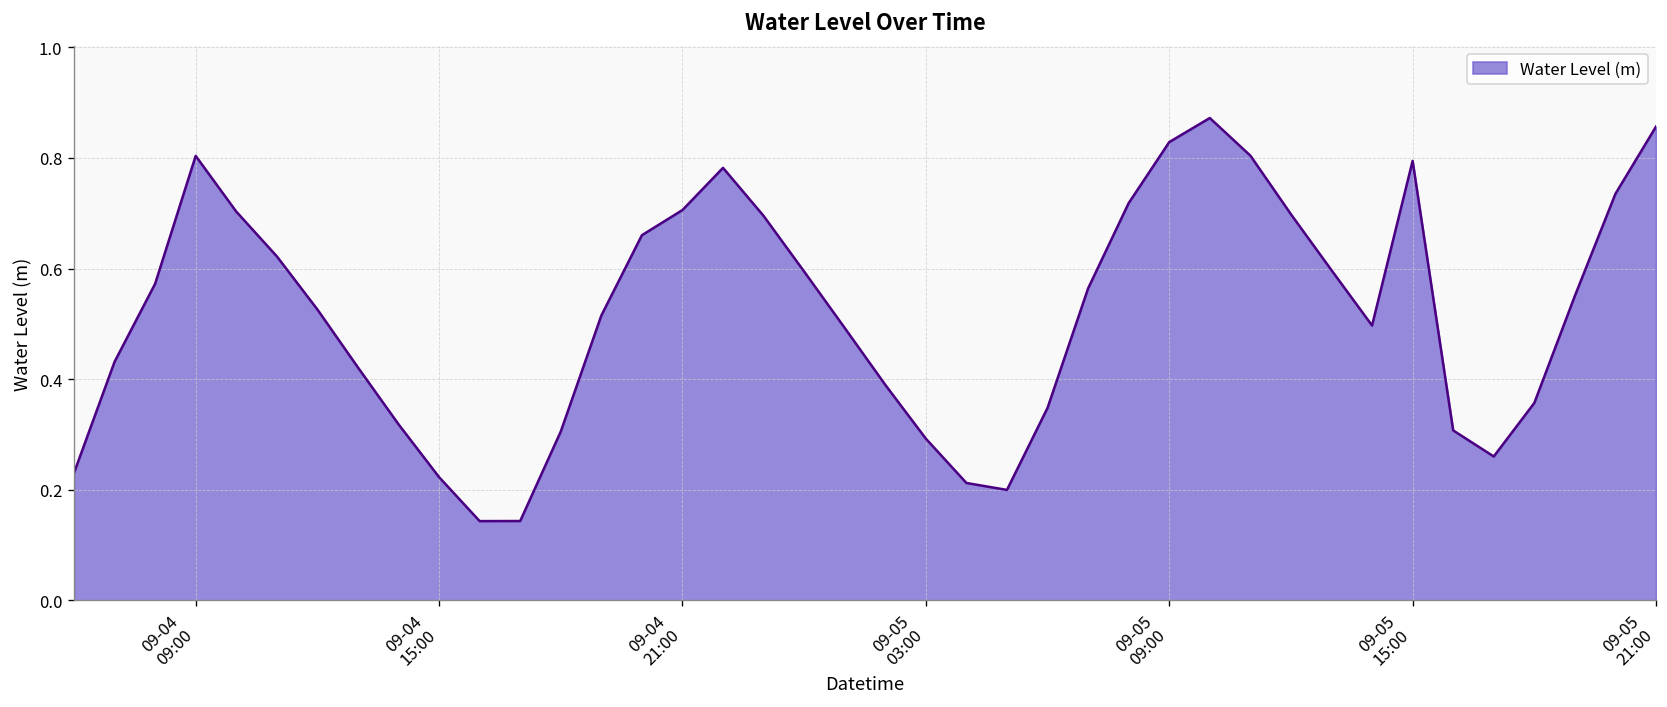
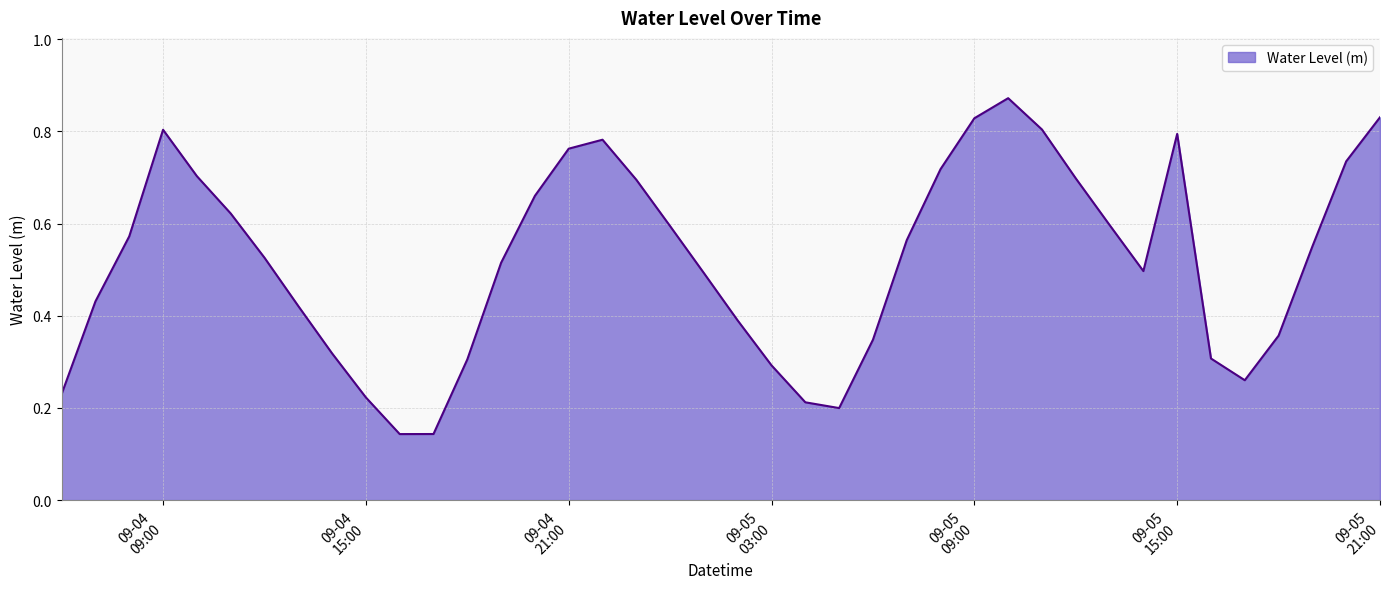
09-04 21:00: 0.71 -> 0.76
09-05 21:00: 0.86 -> 0.83
